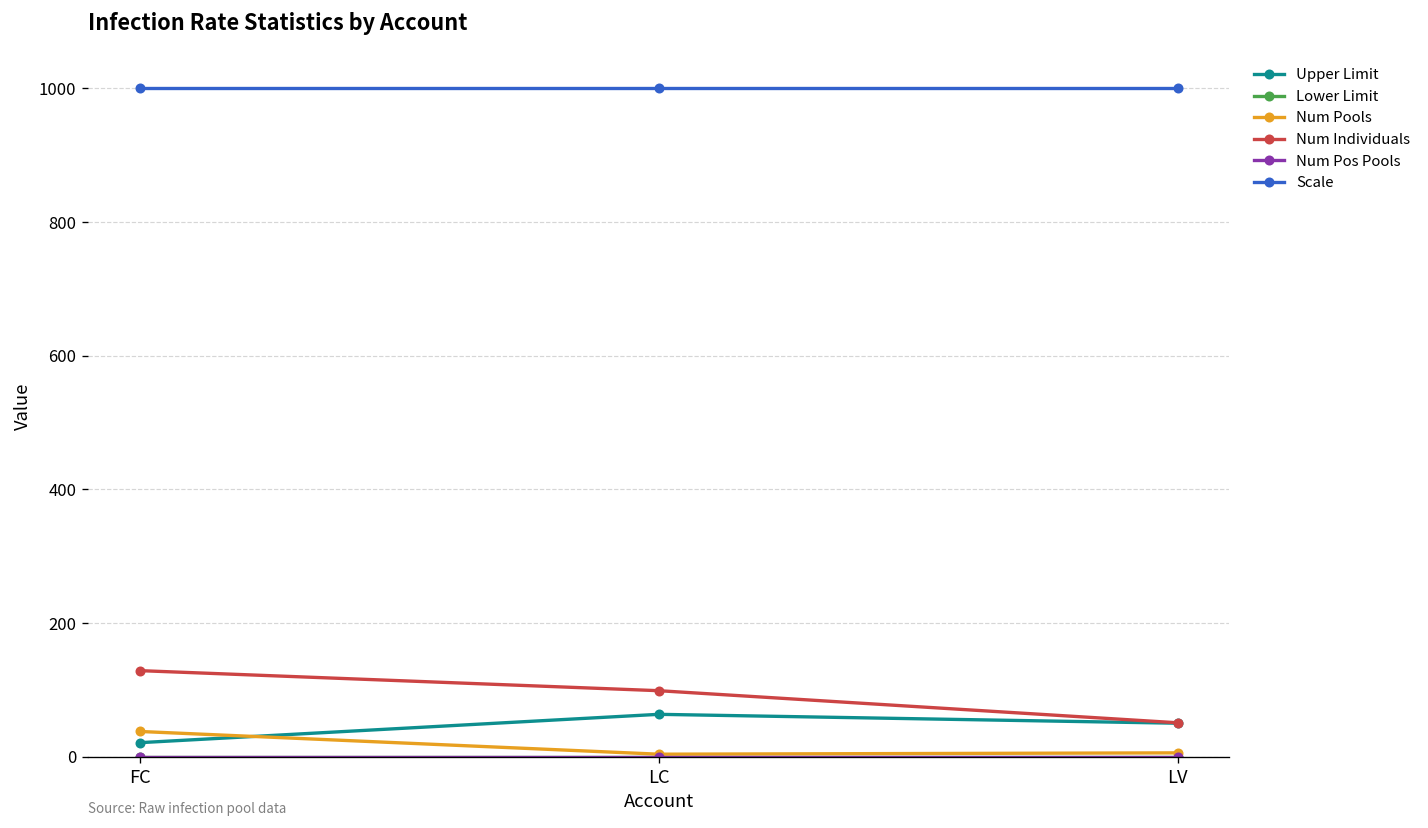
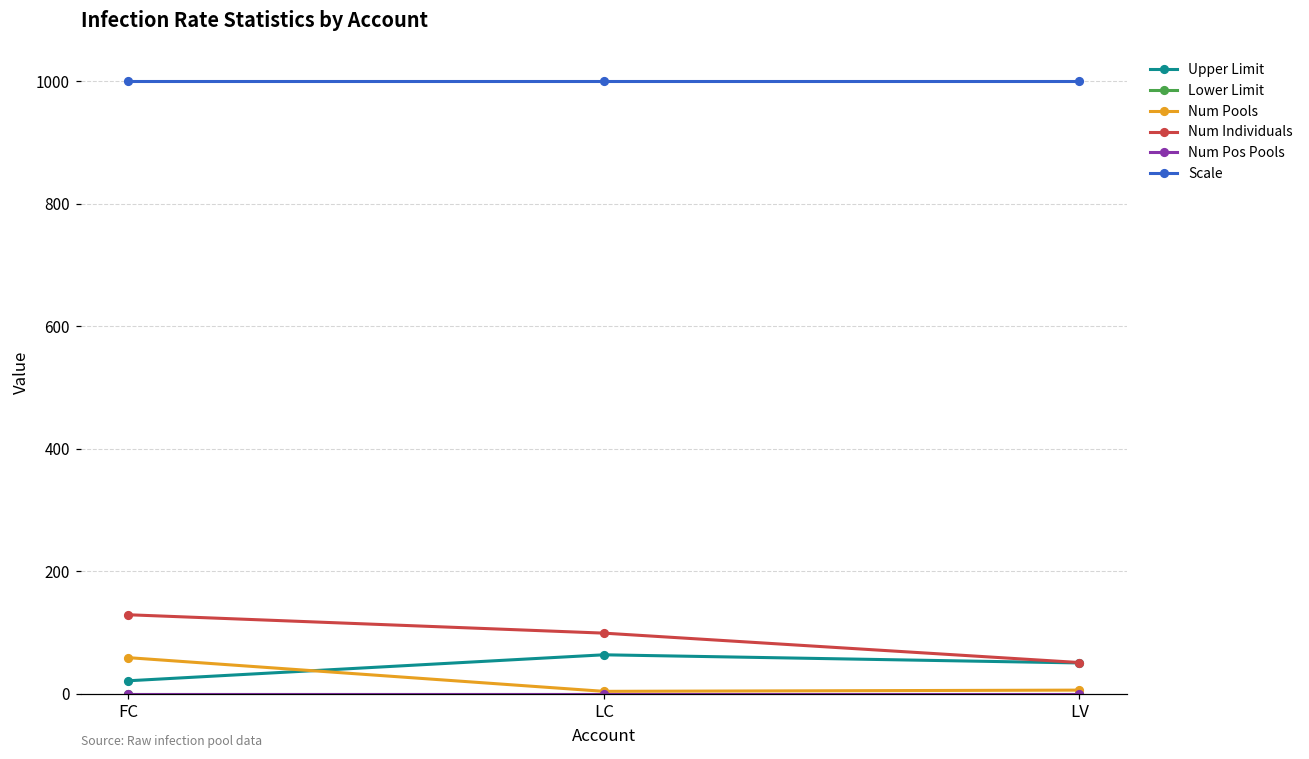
Num Pools, FC: 40 -> 60
